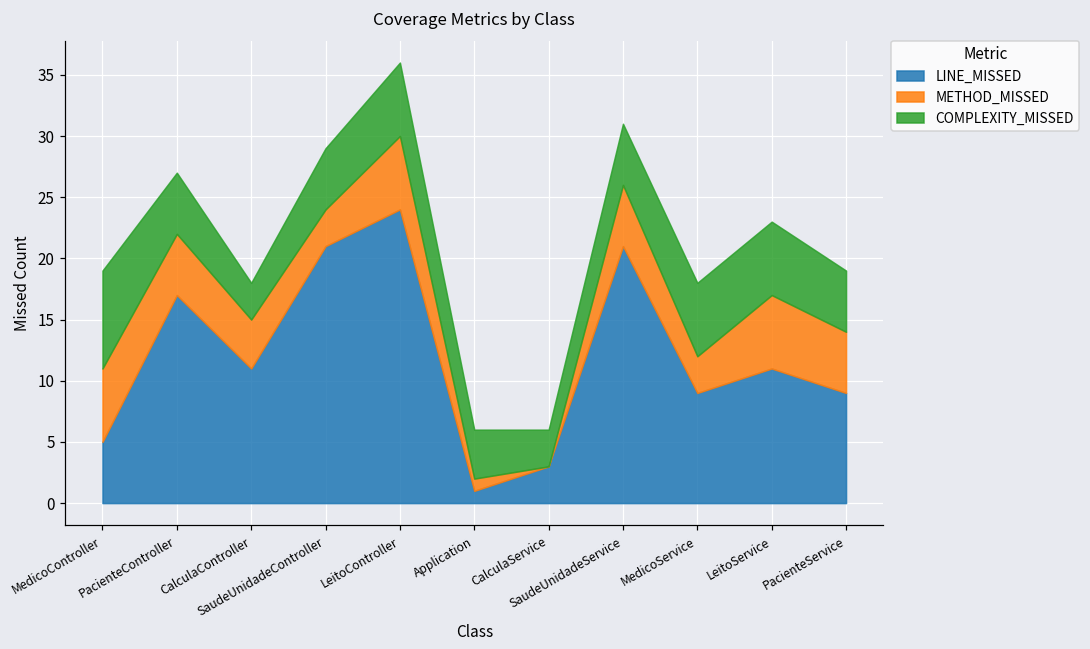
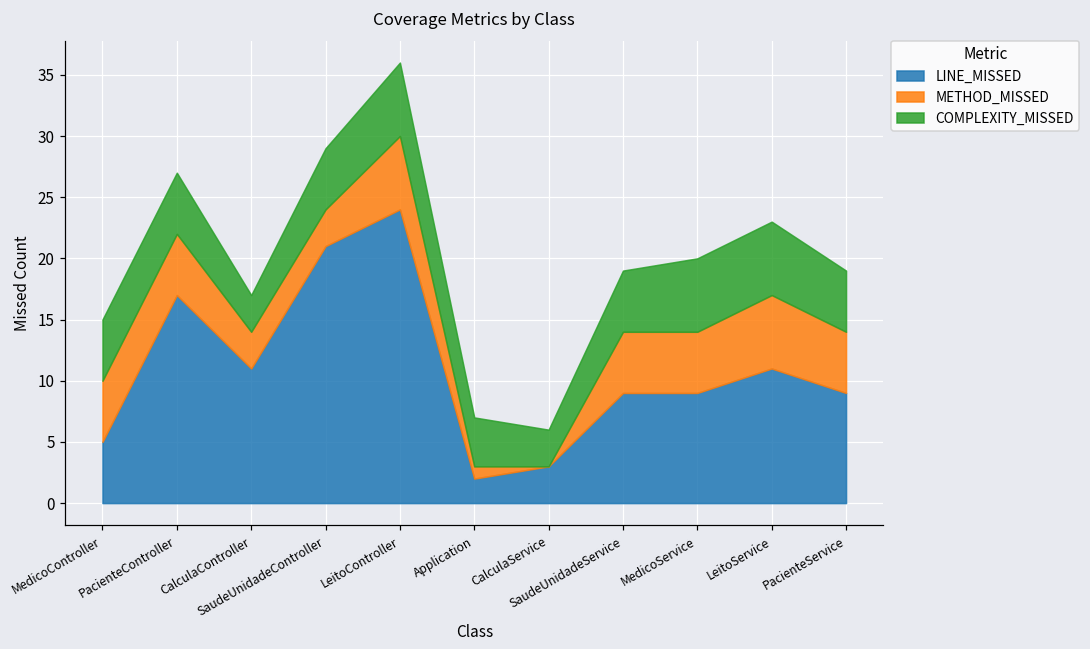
METHOD_MISSED, MedicoController: 6 -> 5
COMPLEXITY_MISSED, MedicoController: 8 -> 5
METHOD_MISSED, CalculaController: 4 -> 3
LINE_MISSED, Application: 1 -> 2
LINE_MISSED, SaudeUnidadeService: 21 -> 9
METHOD_MISSED, MedicoService: 3 -> 5
